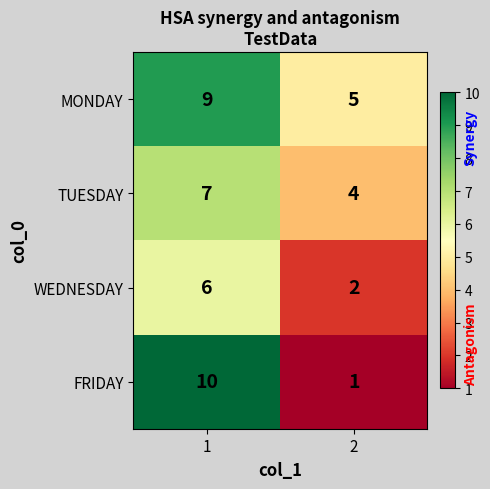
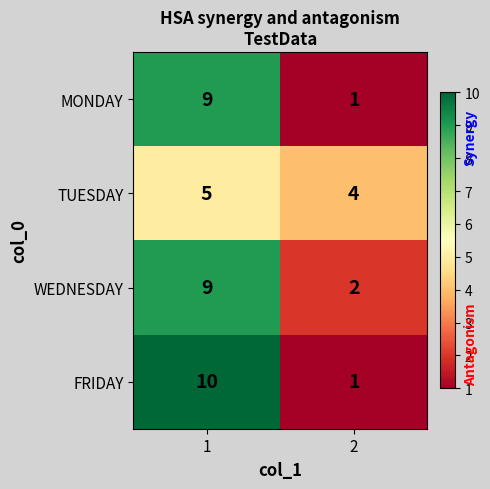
MONDAY, 2: 5 -> 1
TUESDAY, 1: 7 -> 5
WEDNESDAY, 1: 6 -> 9
